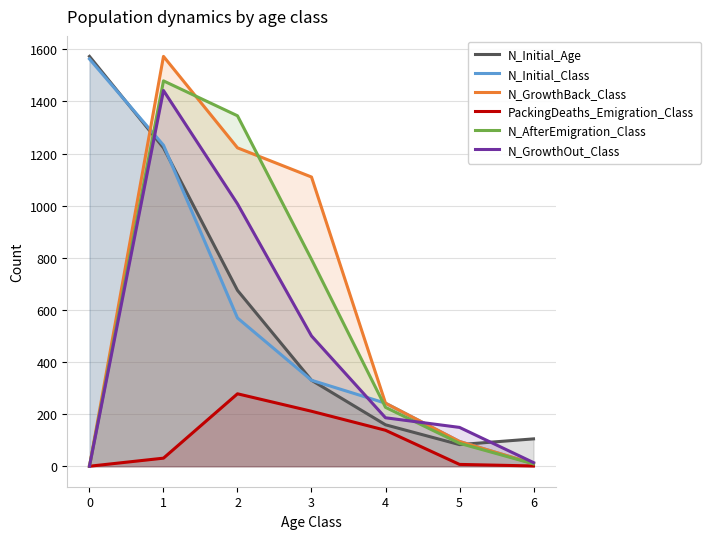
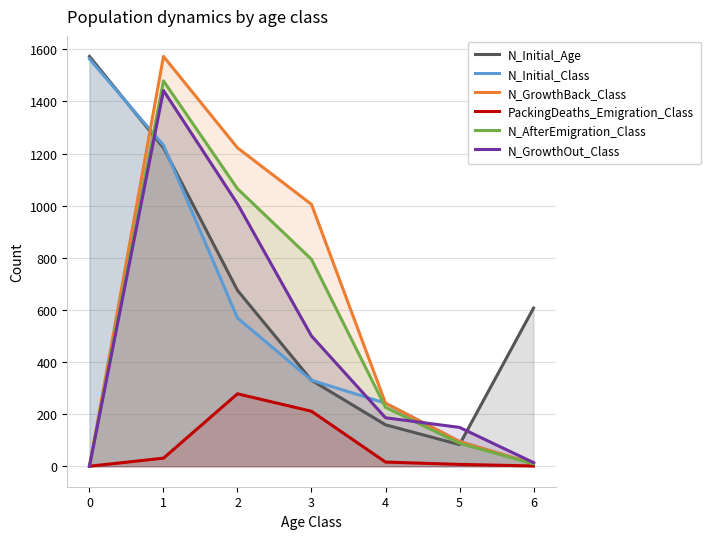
N_AfterEmigration_Class, 2: 1350 -> 1070
N_GrowthBack_Class, 3: 1110 -> 1010
PackingDeaths_Emigration_Class, 4: 140 -> 20
N_Initial_Age, 6: 110 -> 610
